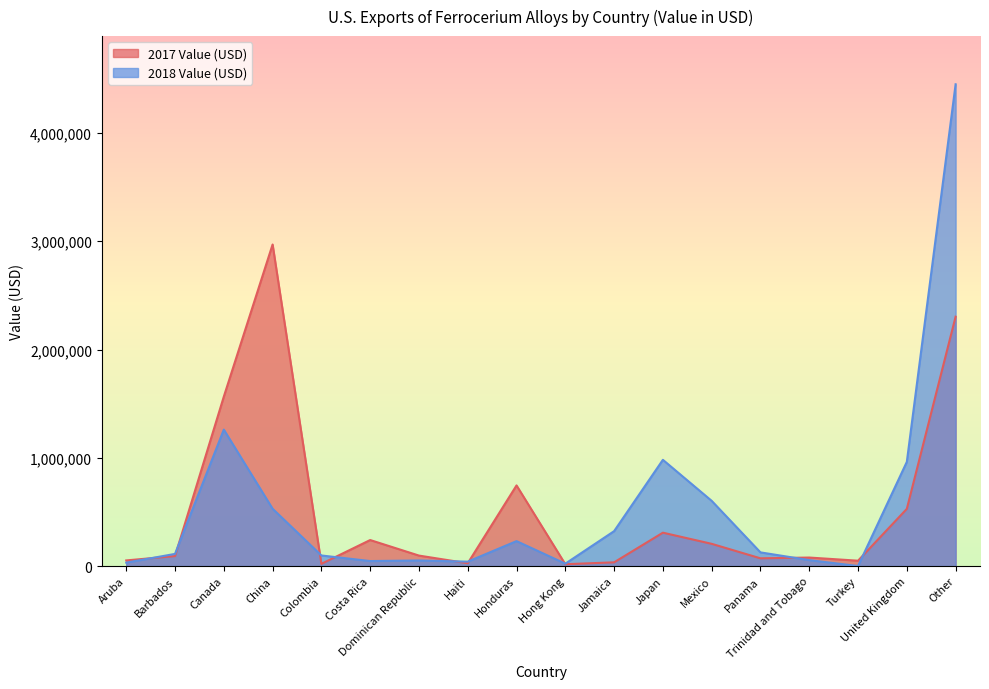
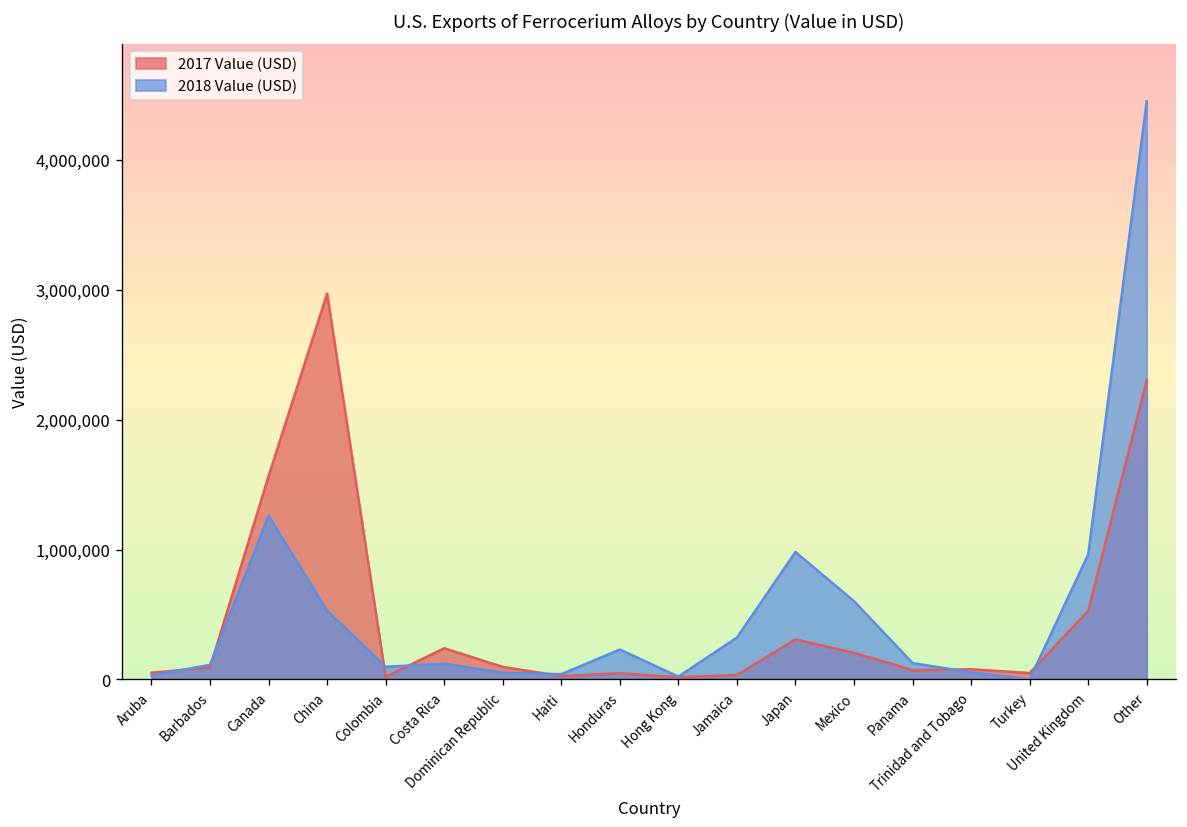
2018 Value (USD), Costa Rica: 50,000 -> 120,000
2017 Value (USD), Honduras: 740,000 -> 50,000
